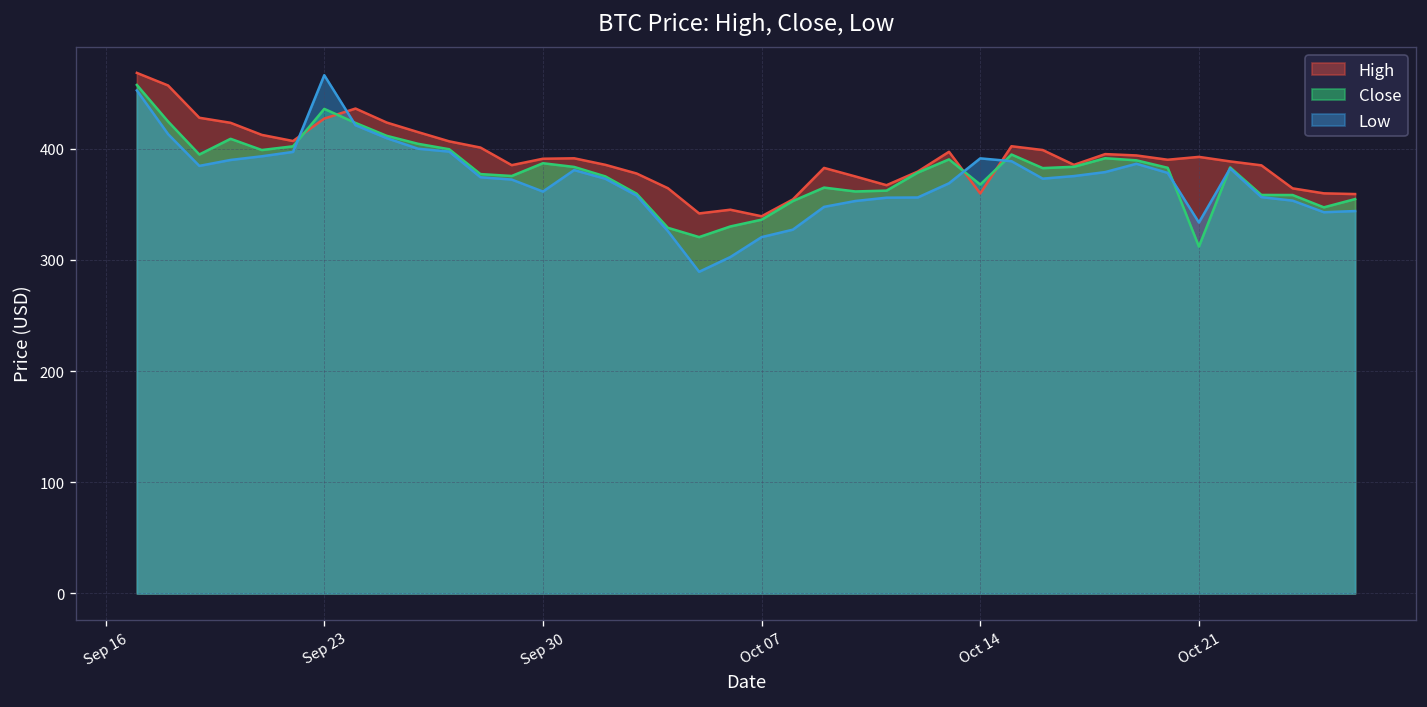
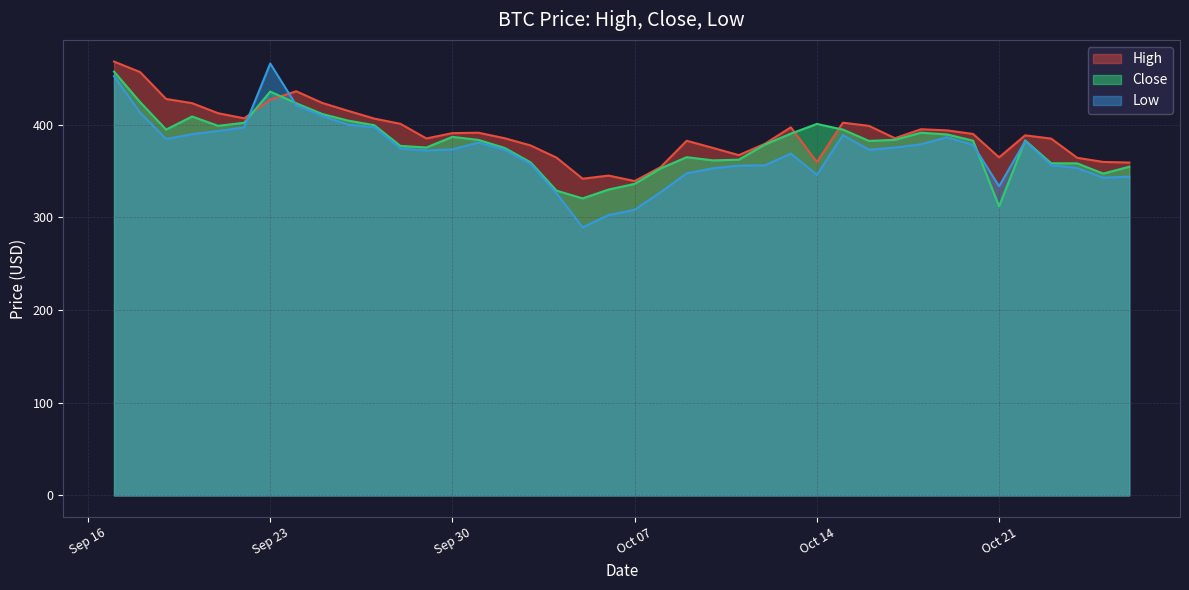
Low, Sep 30: 360 -> 370
Low, Oct 07: 320 -> 310
Close, Oct 14: 370 -> 400
Low, Oct 14: 390 -> 350
High, Oct 21: 390 -> 360
